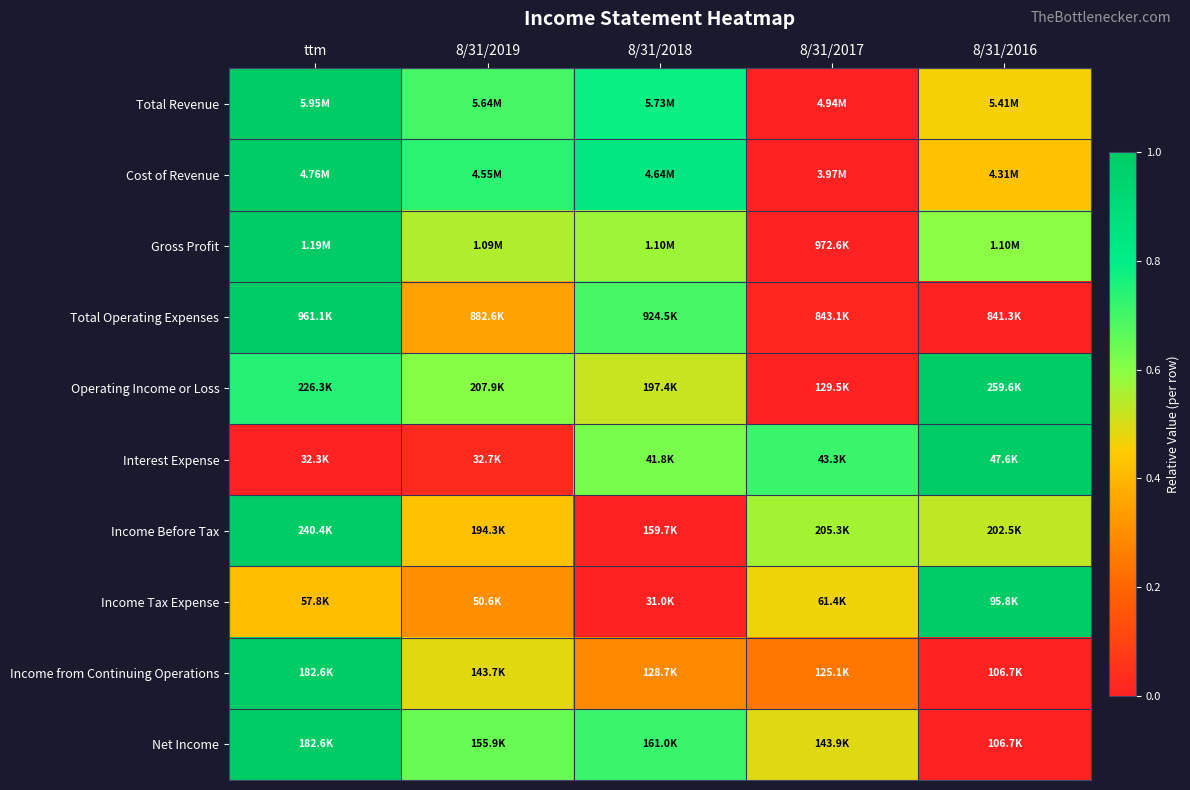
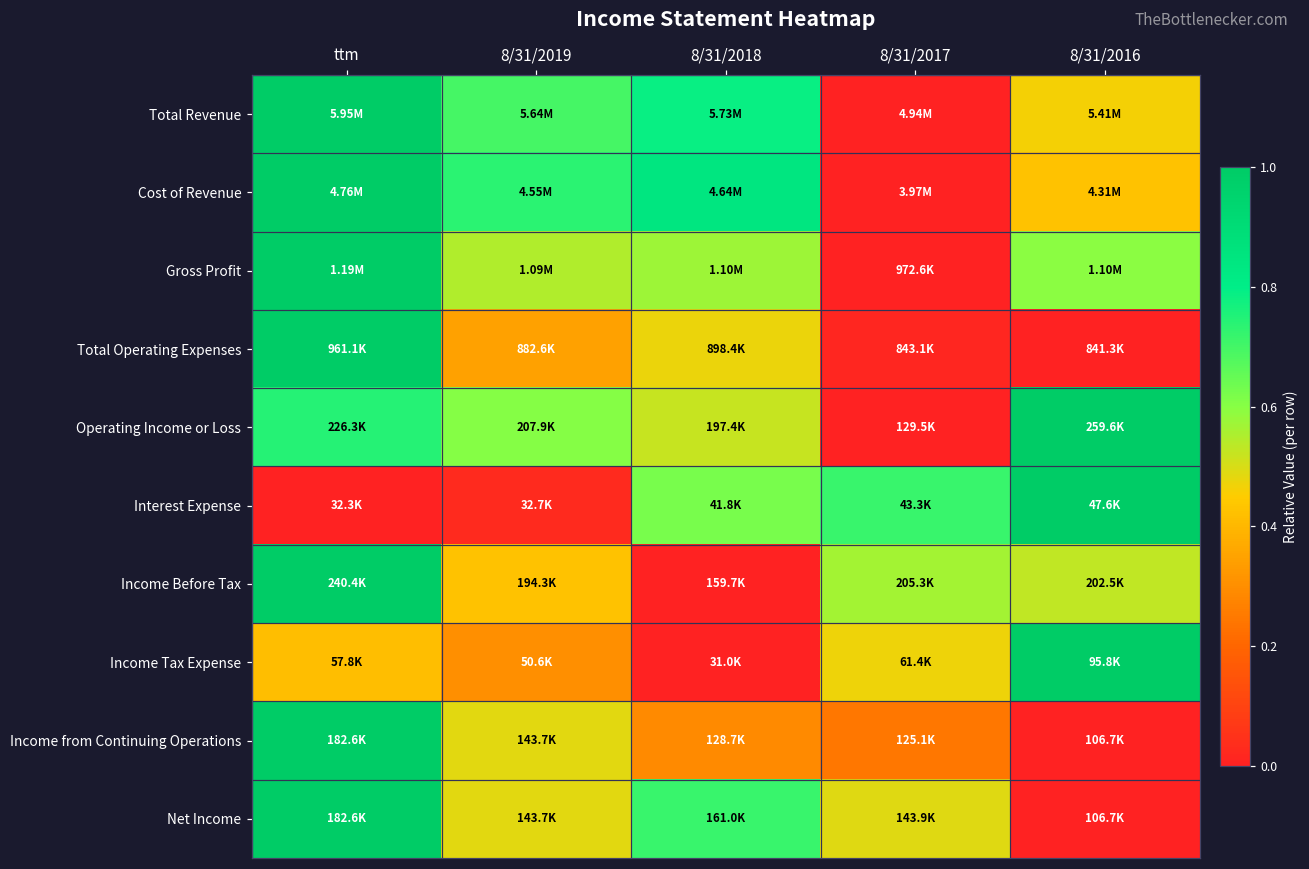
Total Operating Expenses, 8/31/2018: 924.5K -> 898.4K
Net Income, 8/31/2019: 155.9K -> 143.7K
